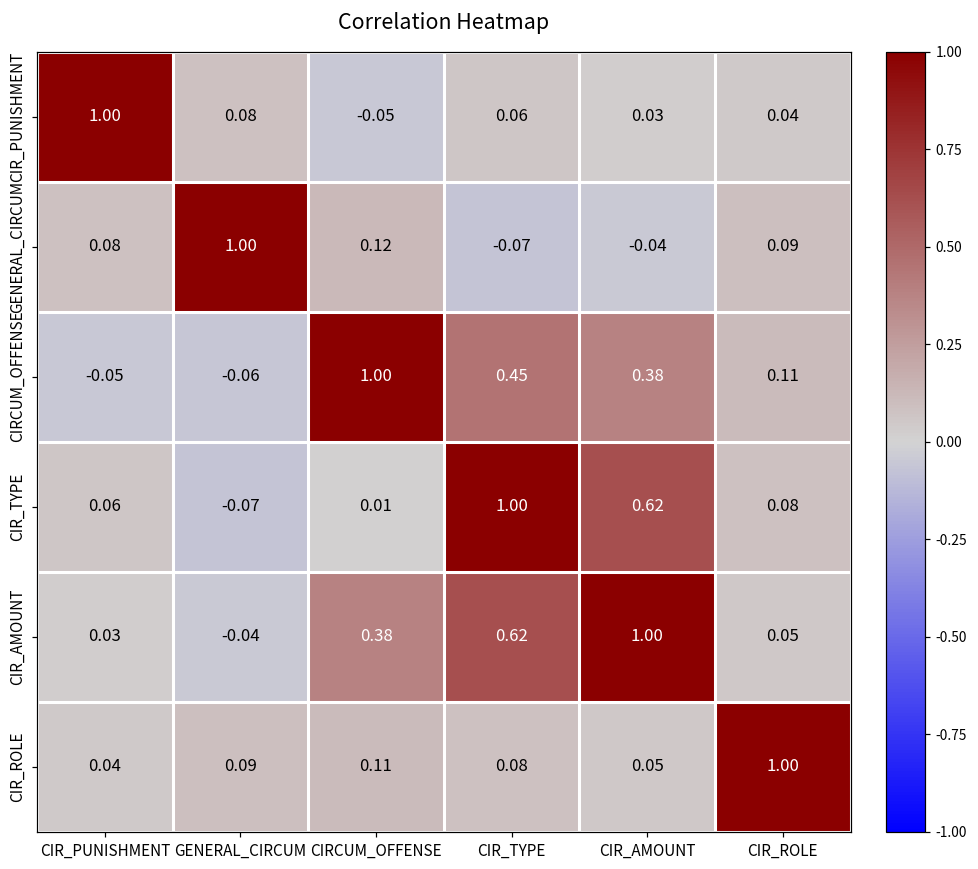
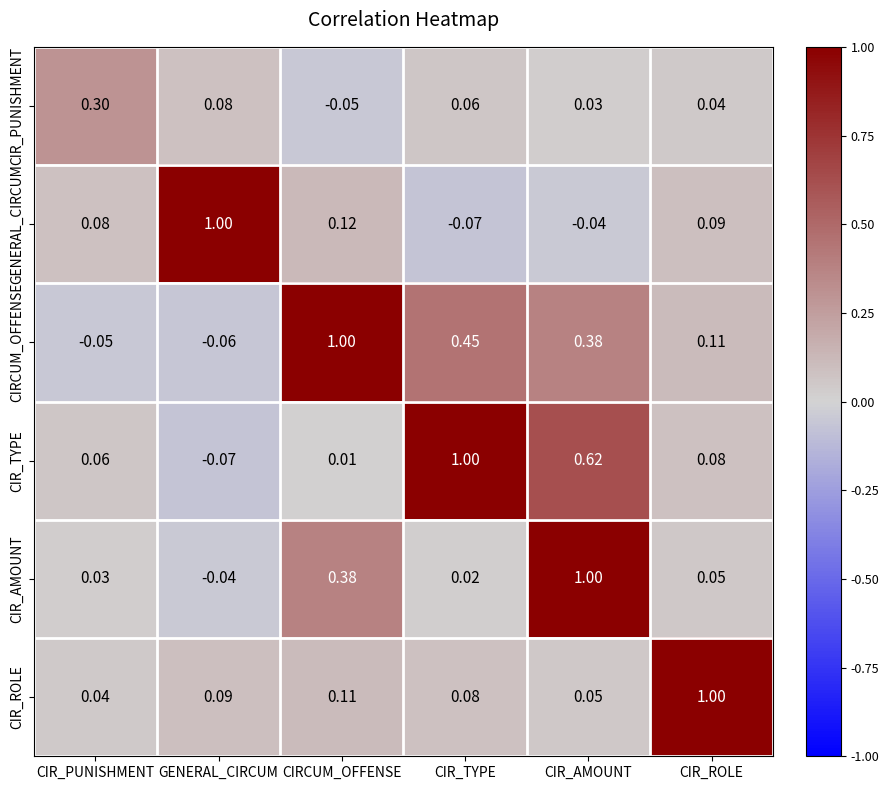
CIR_PUNISHMENT, CIR_PUNISHMENT: 1.00 -> 0.30
CIR_AMOUNT, CIR_TYPE: 0.62 -> 0.02
